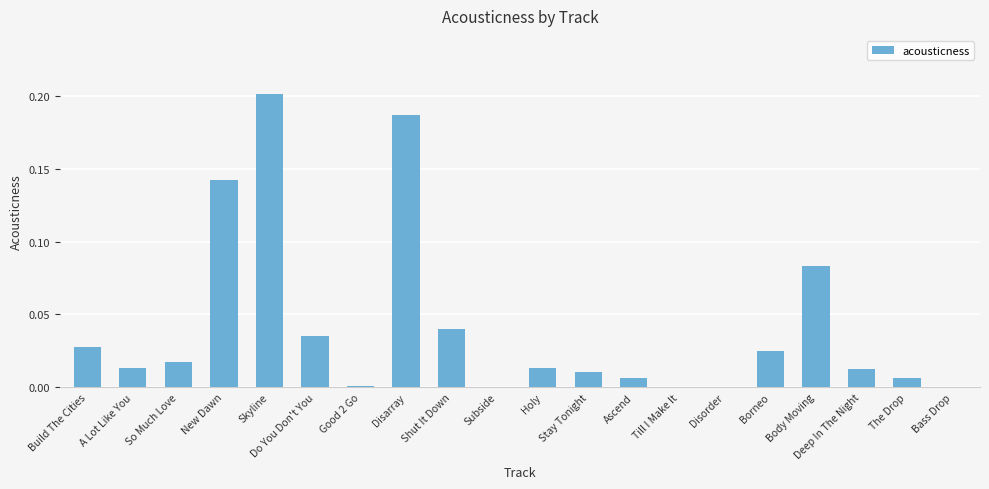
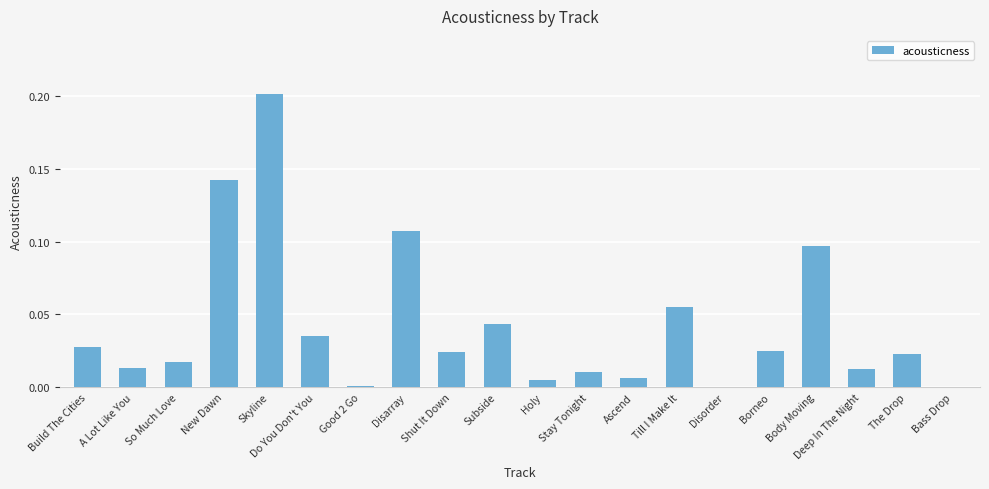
Disarray: 0.187 -> 0.107
Shut It Down: 0.040 -> 0.024
Subside: 0.000 -> 0.043
Holy: 0.013 -> 0.005
Till I Make It: 0.000 -> 0.055
Body Moving: 0.083 -> 0.097
The Drop: 0.007 -> 0.023
